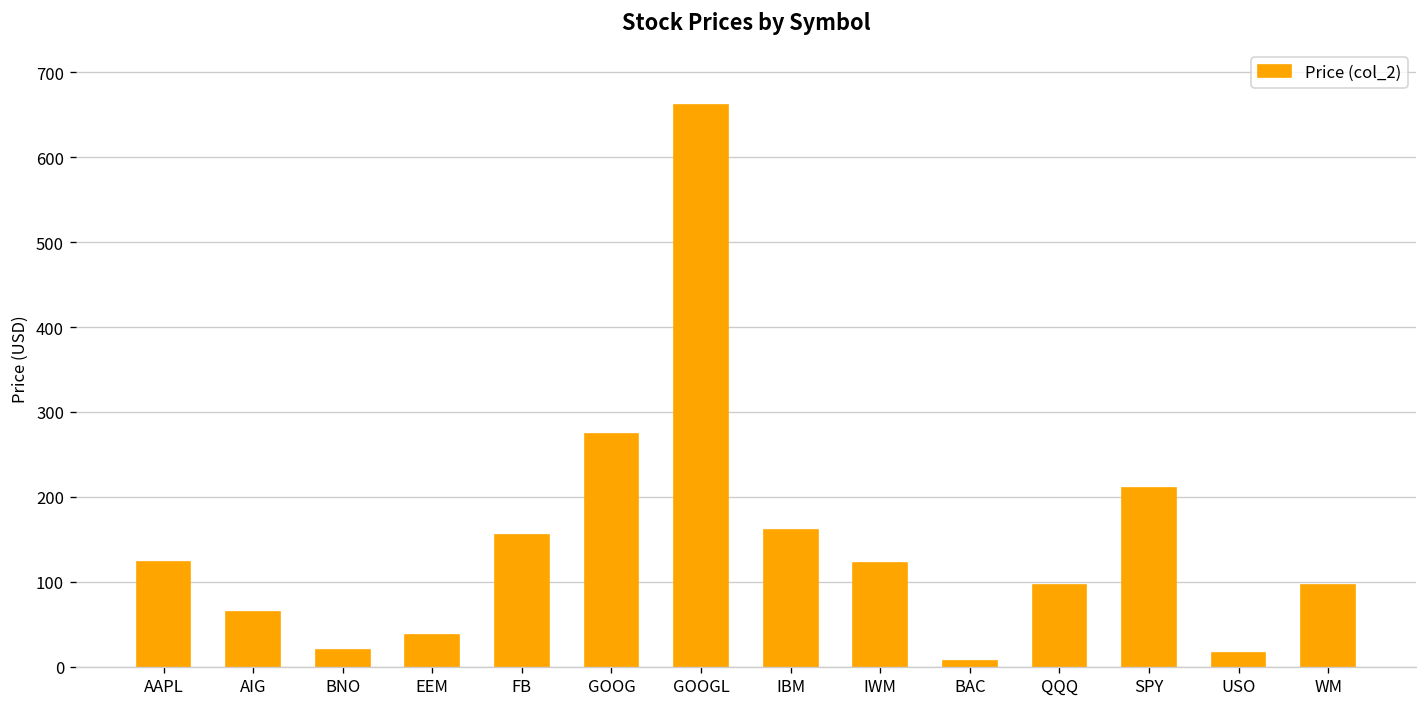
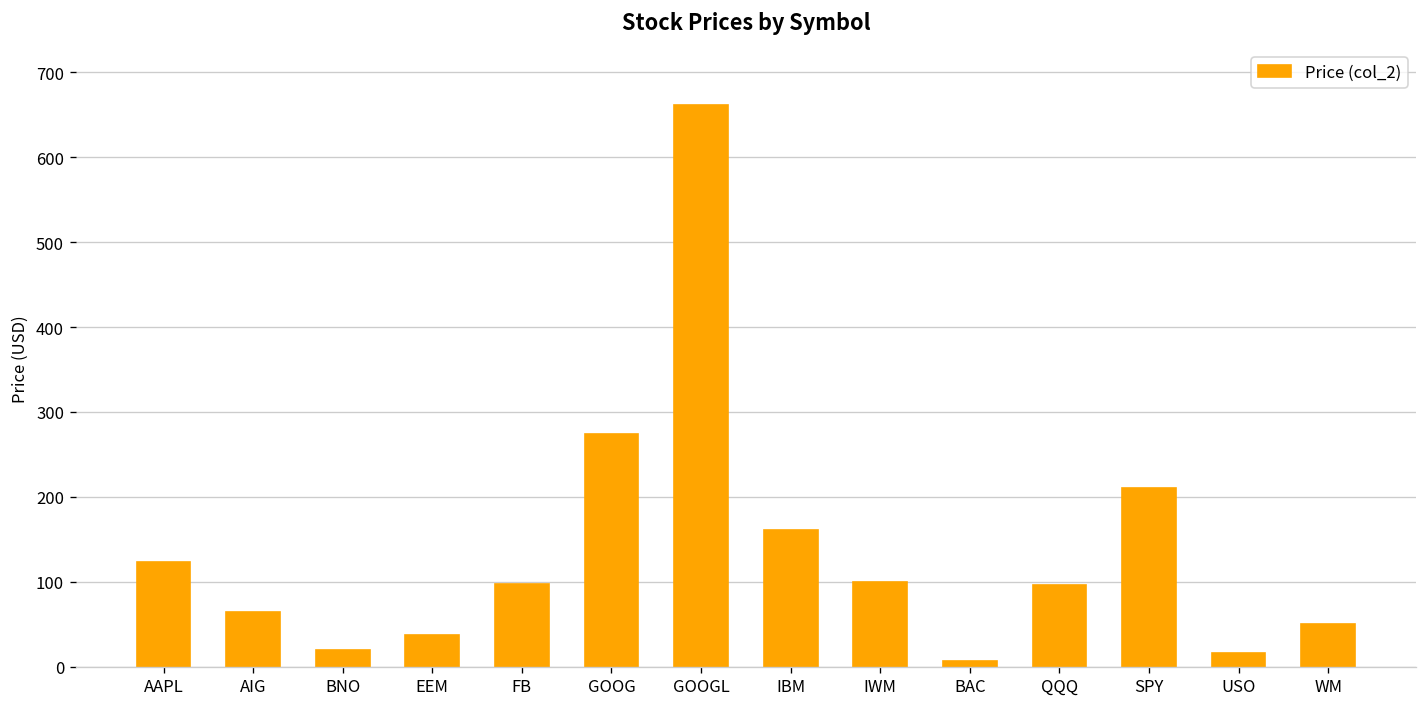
FB: 150 -> 100
IWM: 120 -> 100
WM: 100 -> 50
